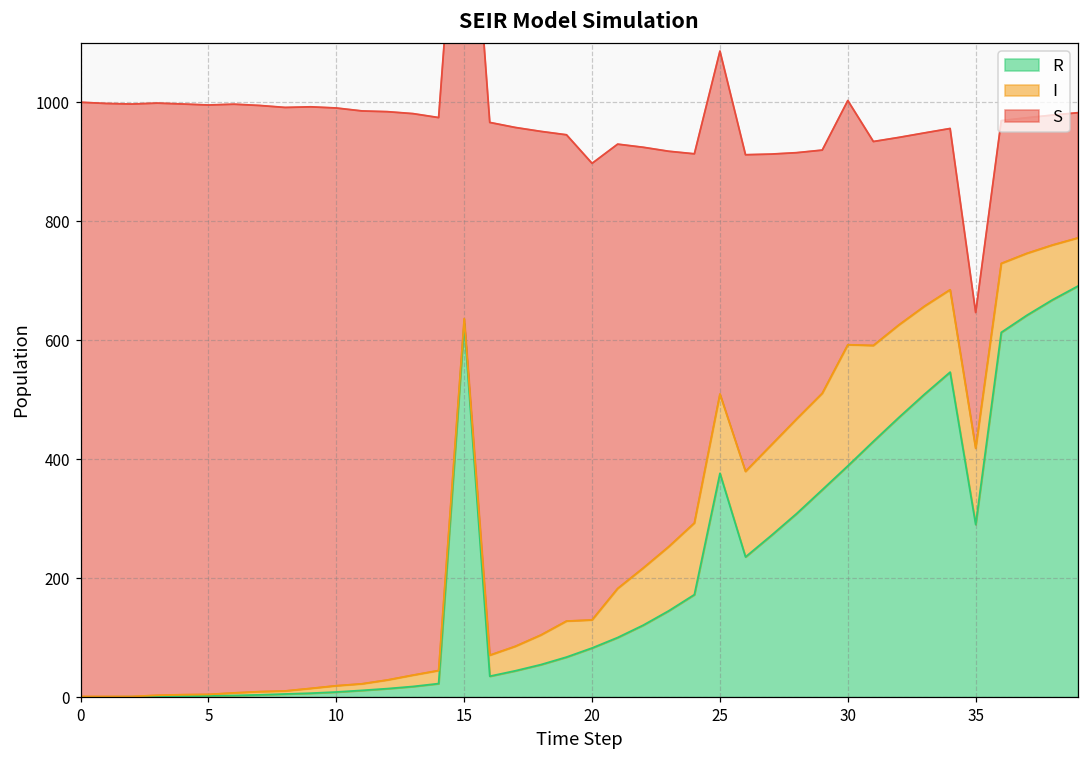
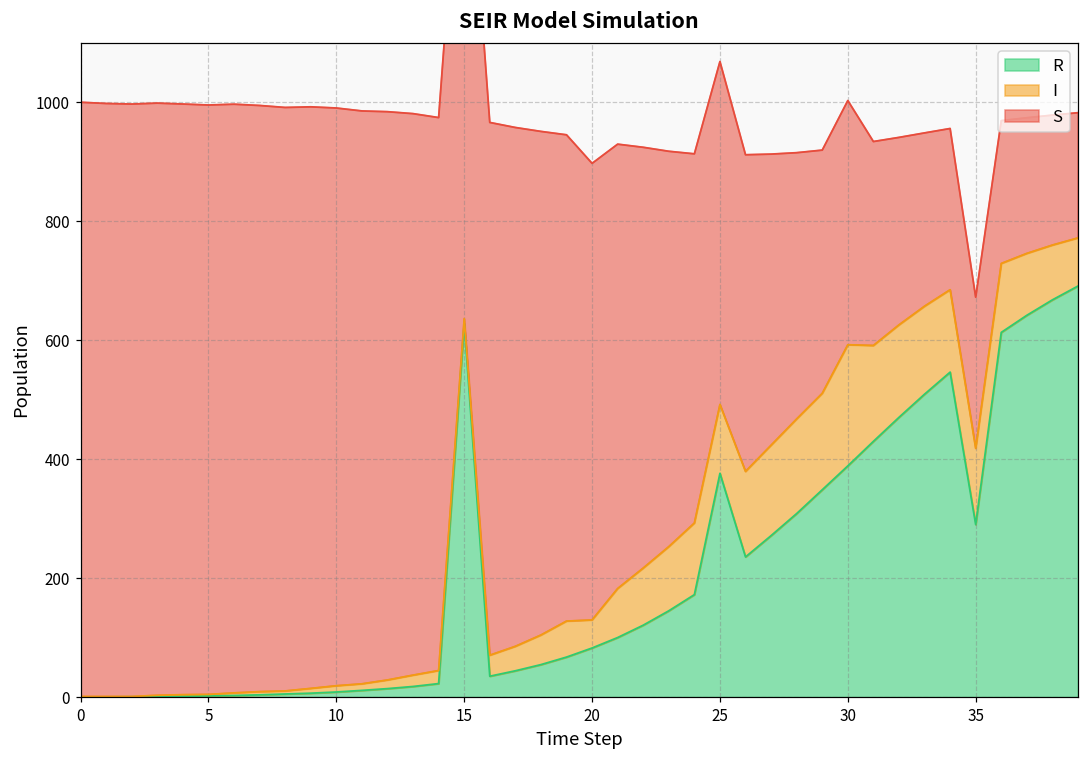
I, 25: 130 -> 120
S, 35: 230 -> 250
